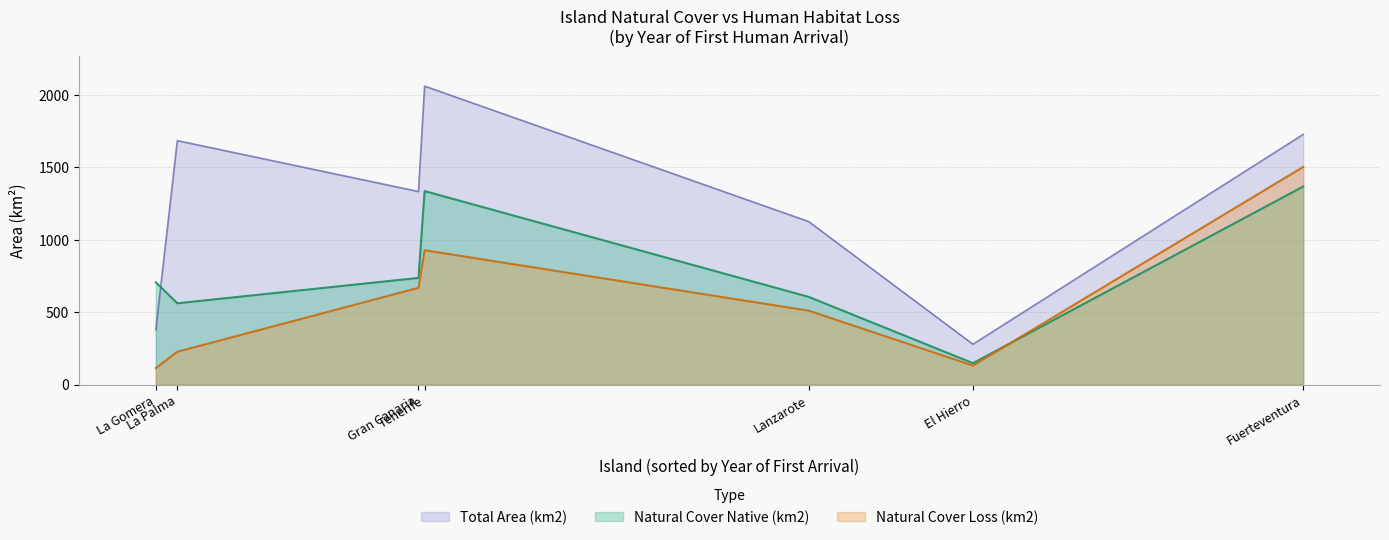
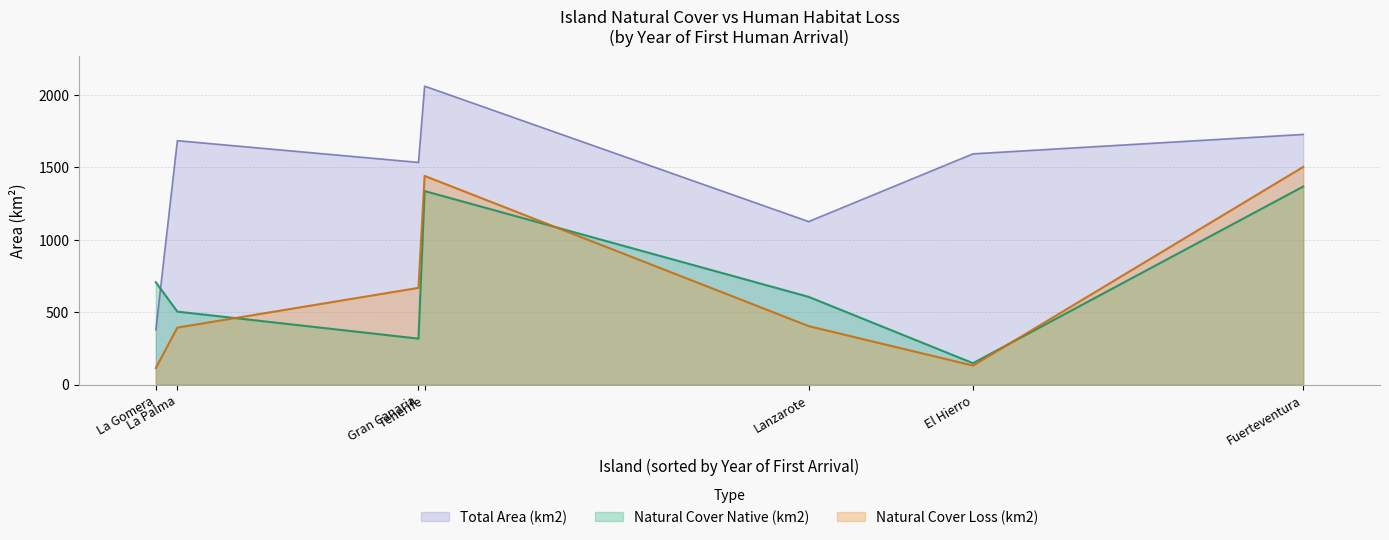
Natural Cover Native (km2), La Palma: 560 -> 500
Natural Cover Loss (km2), La Palma: 230 -> 390
Total Area (km2), Gran Canaria: 1330 -> 1530
Natural Cover Native (km2), Gran Canaria: 740 -> 320
Natural Cover Loss (km2), Tenerife: 930 -> 1440
Natural Cover Loss (km2), Lanzarote: 510 -> 400
Total Area (km2), El Hierro: 280 -> 1590
